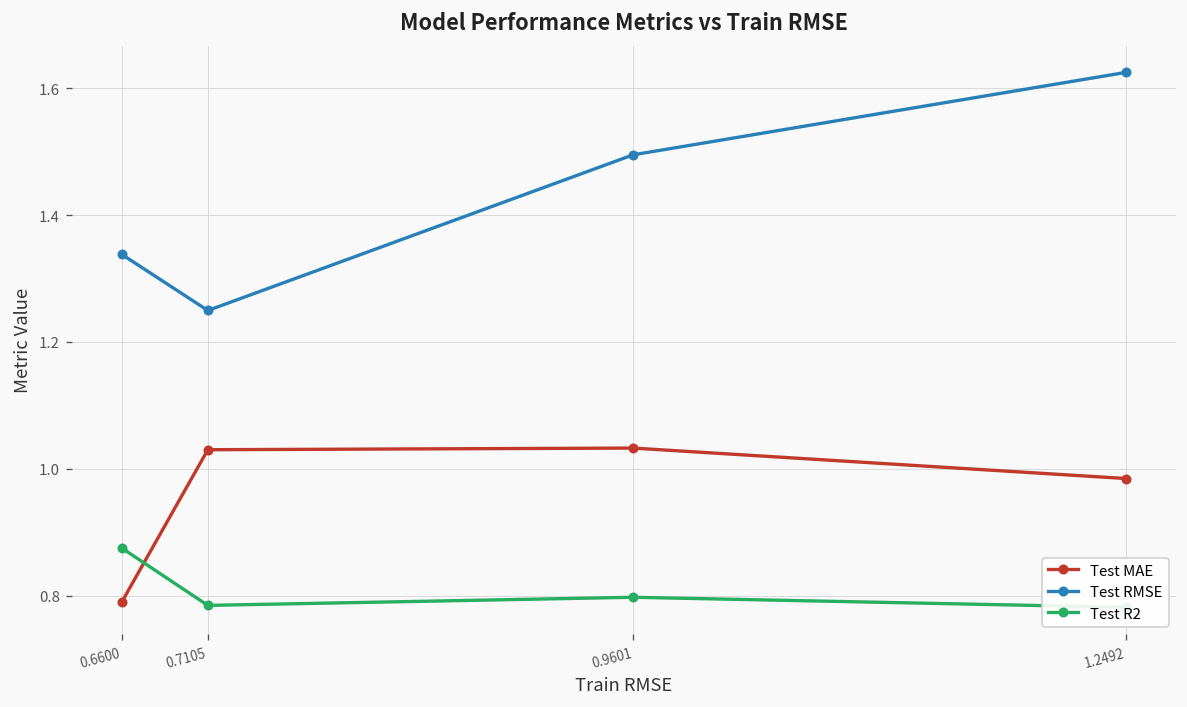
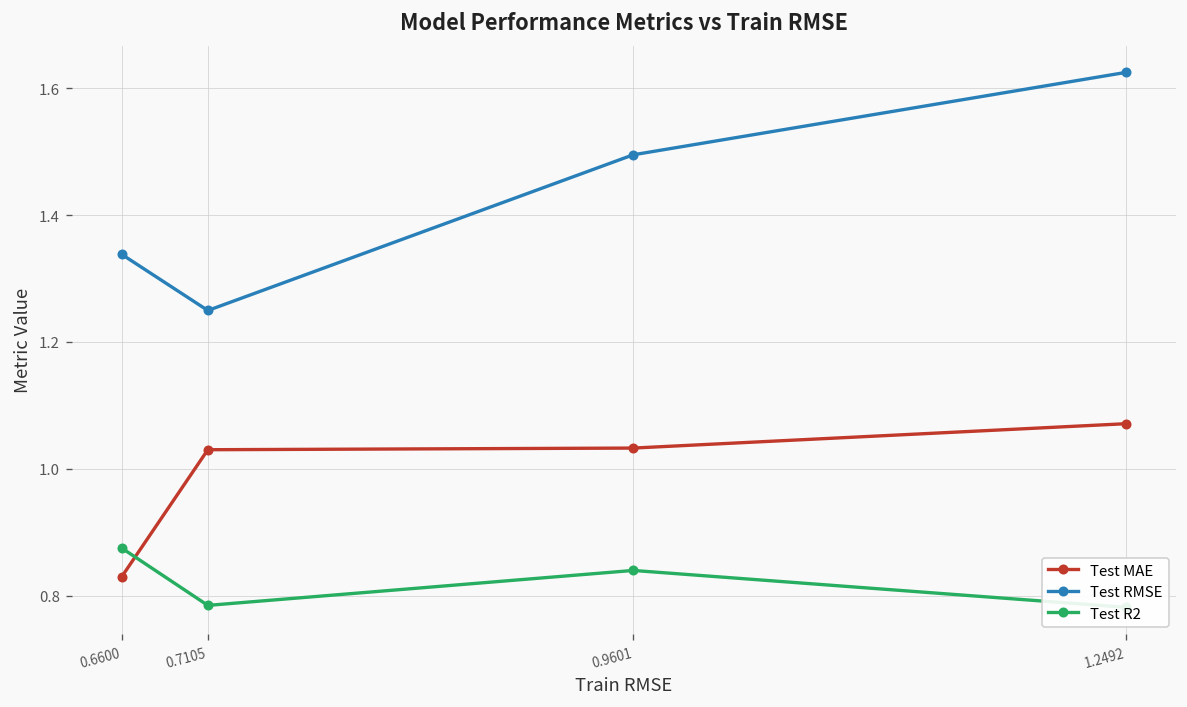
Test MAE, 0.6600: 0.79 -> 0.83
Test R2, 0.9601: 0.80 -> 0.84
Test MAE, 1.2492: 0.98 -> 1.07
